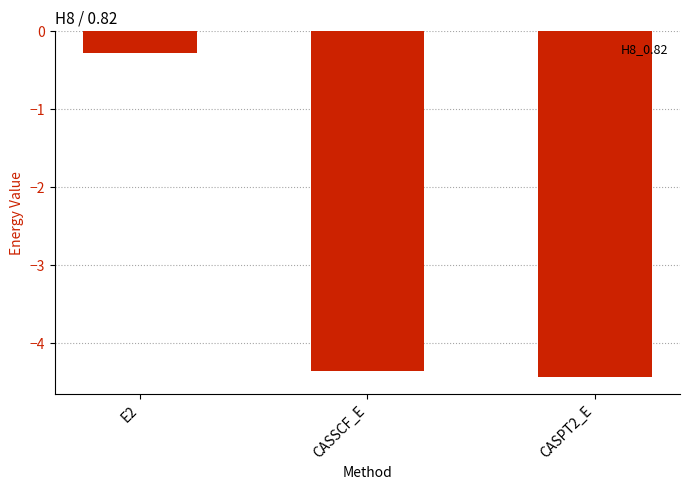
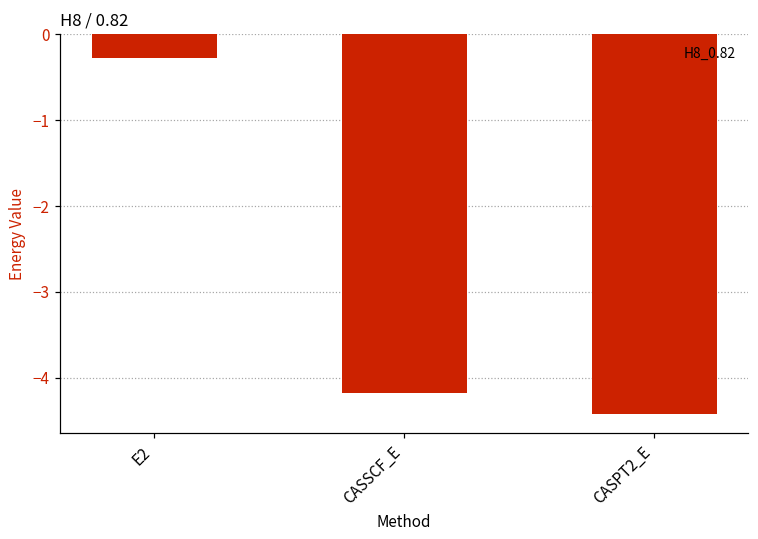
CASSCF_E: -4.4 -> -4.2
